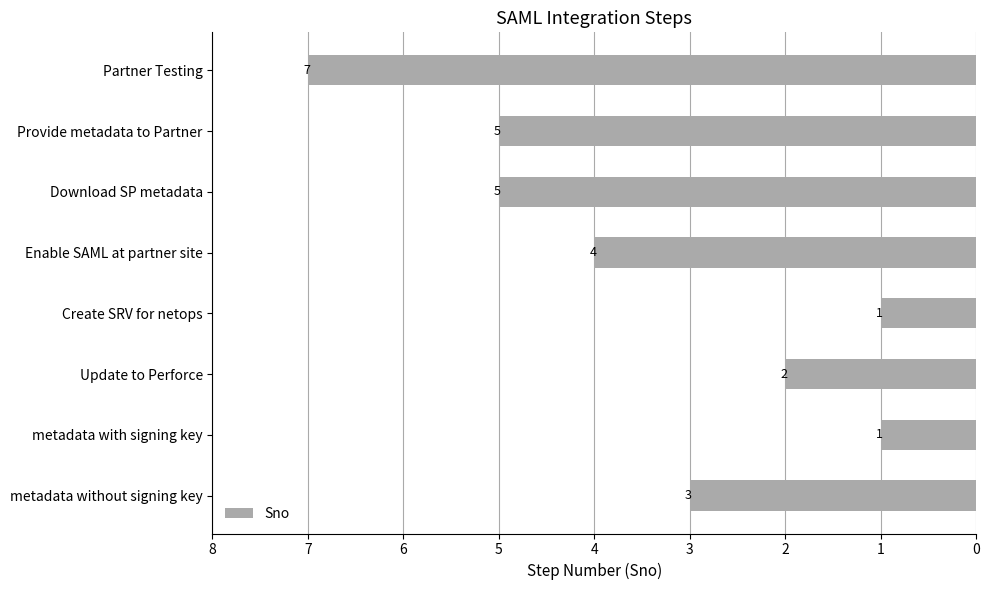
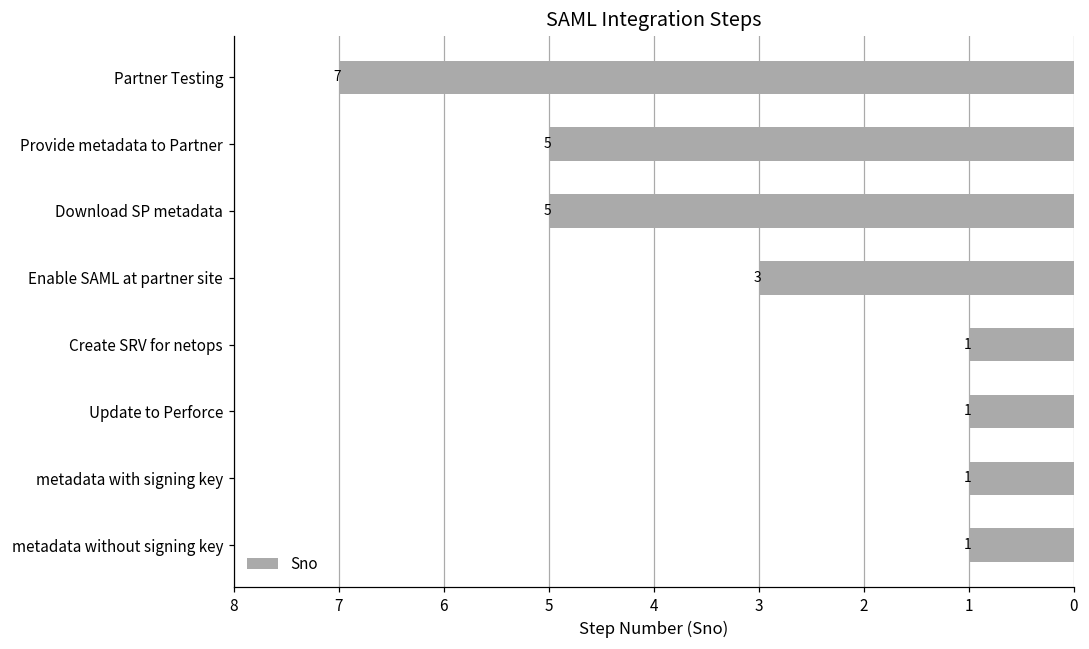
Enable SAML at partner site: 4 -> 3
Update to Perforce: 2 -> 1
metadata without signing key: 3 -> 1
